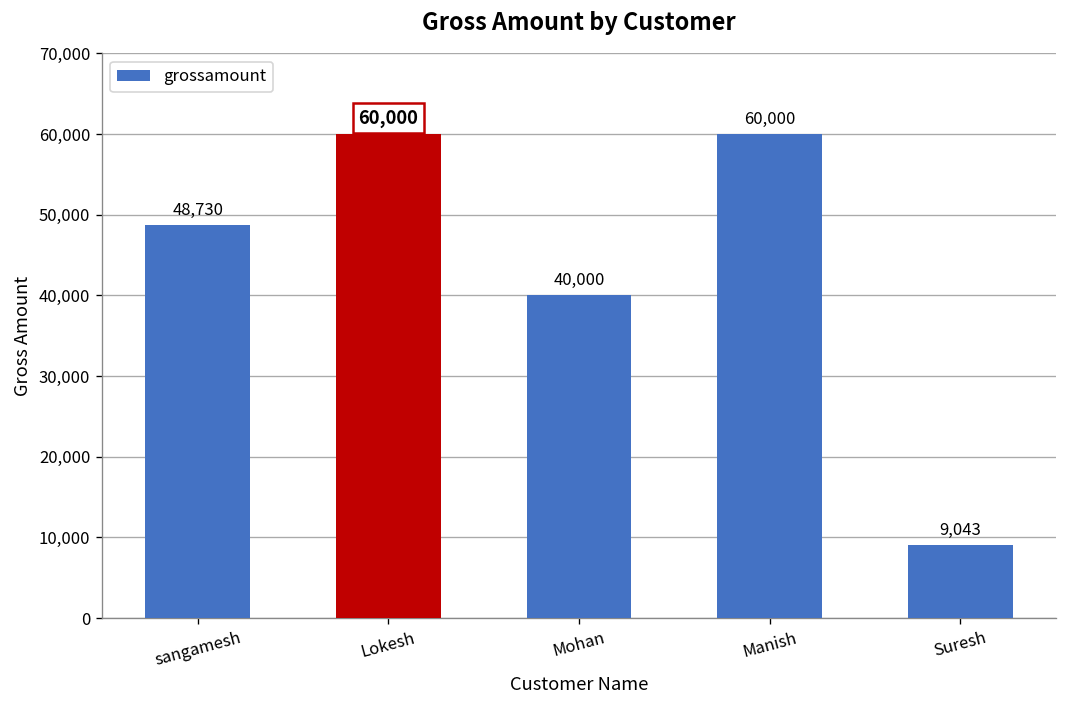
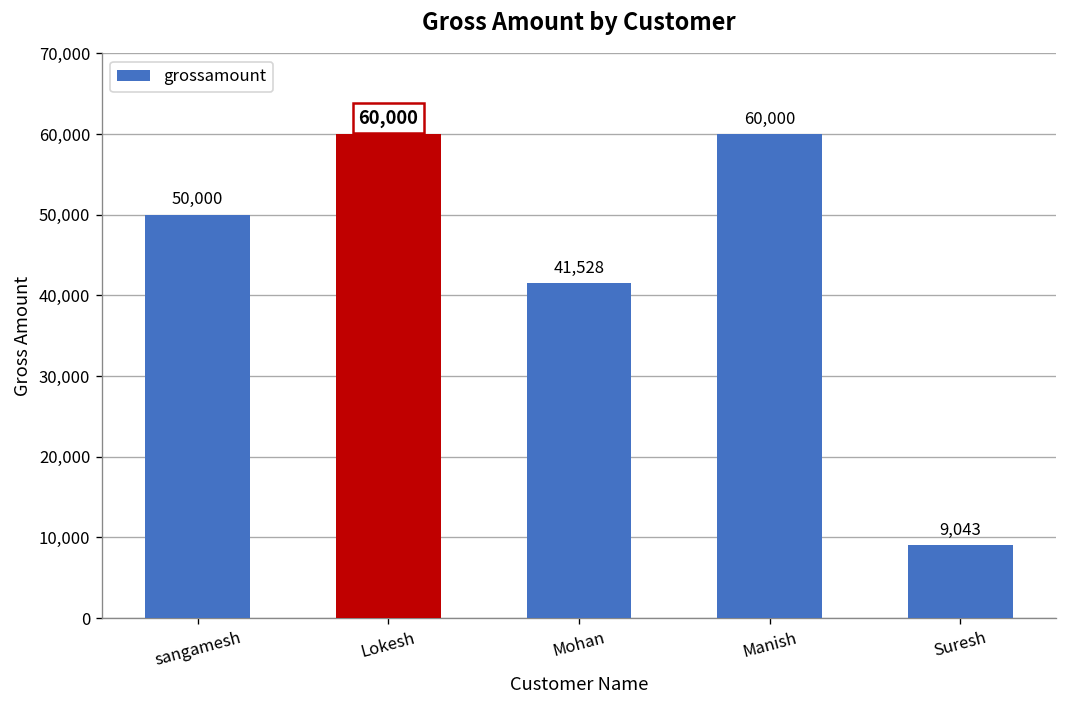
sangamesh: 48,730 -> 50,000
Mohan: 40,000 -> 41,528
